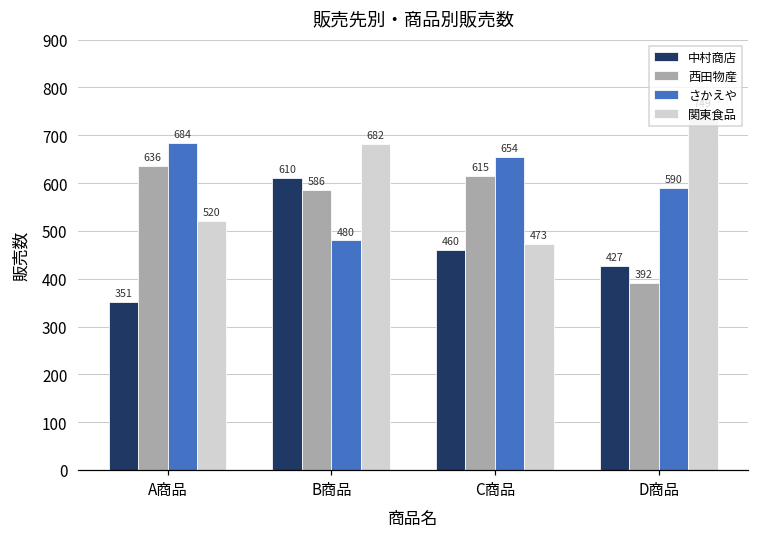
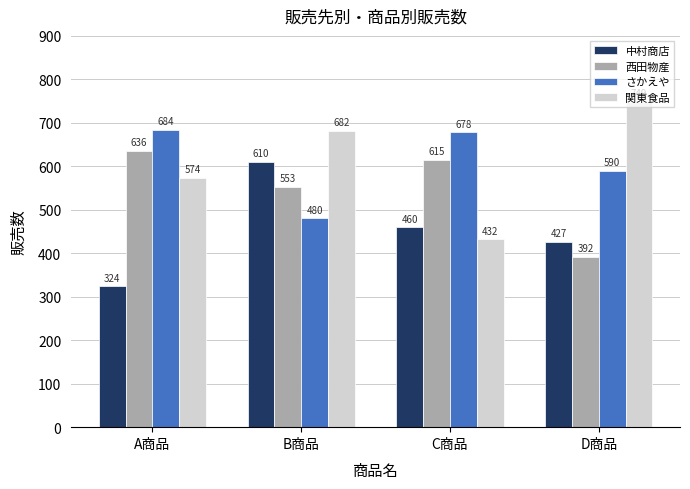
中村商店, A商品: 351 -> 324
関東食品, A商品: 520 -> 574
西田物産, B商品: 586 -> 553
さかえや, C商品: 654 -> 678
関東食品, C商品: 473 -> 432
